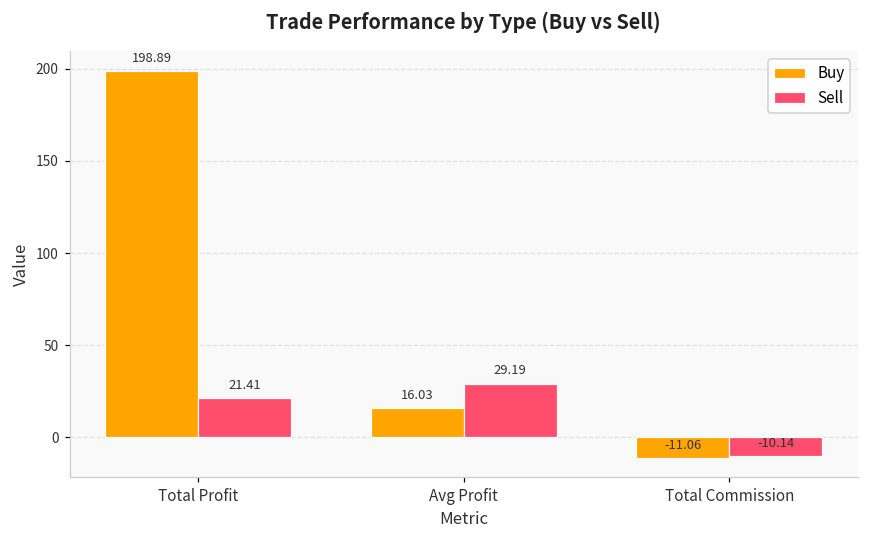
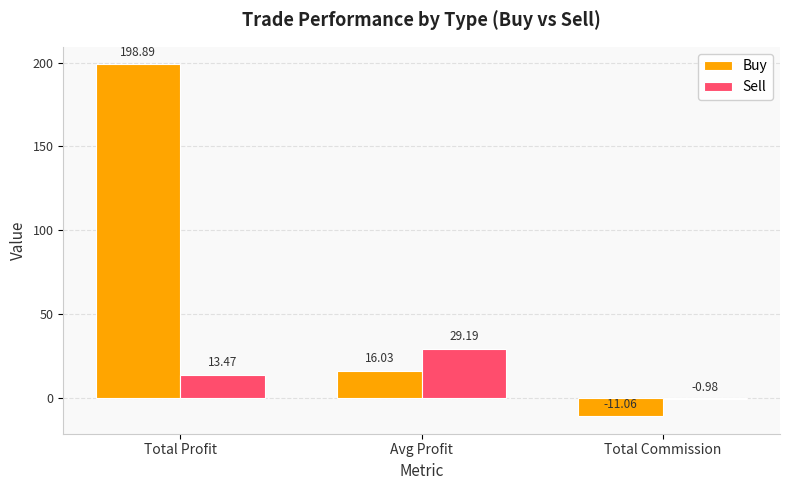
Sell, Total Profit: 21.41 -> 13.47
Sell, Total Commission: -10.14 -> -0.98
